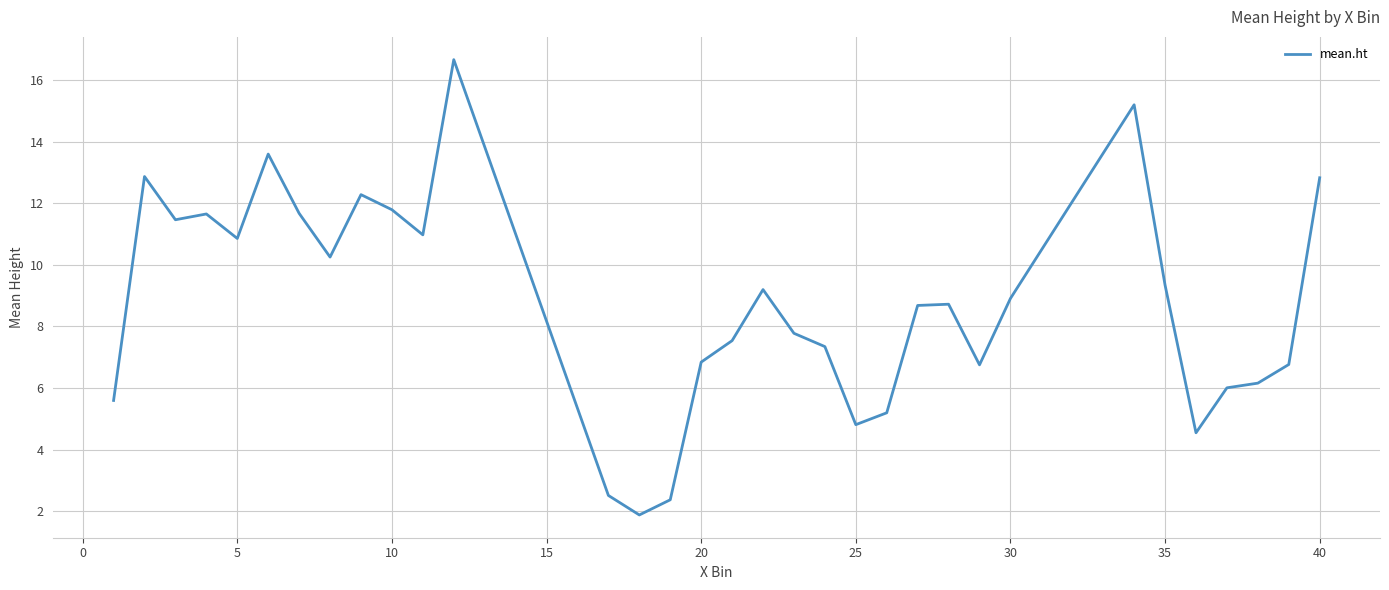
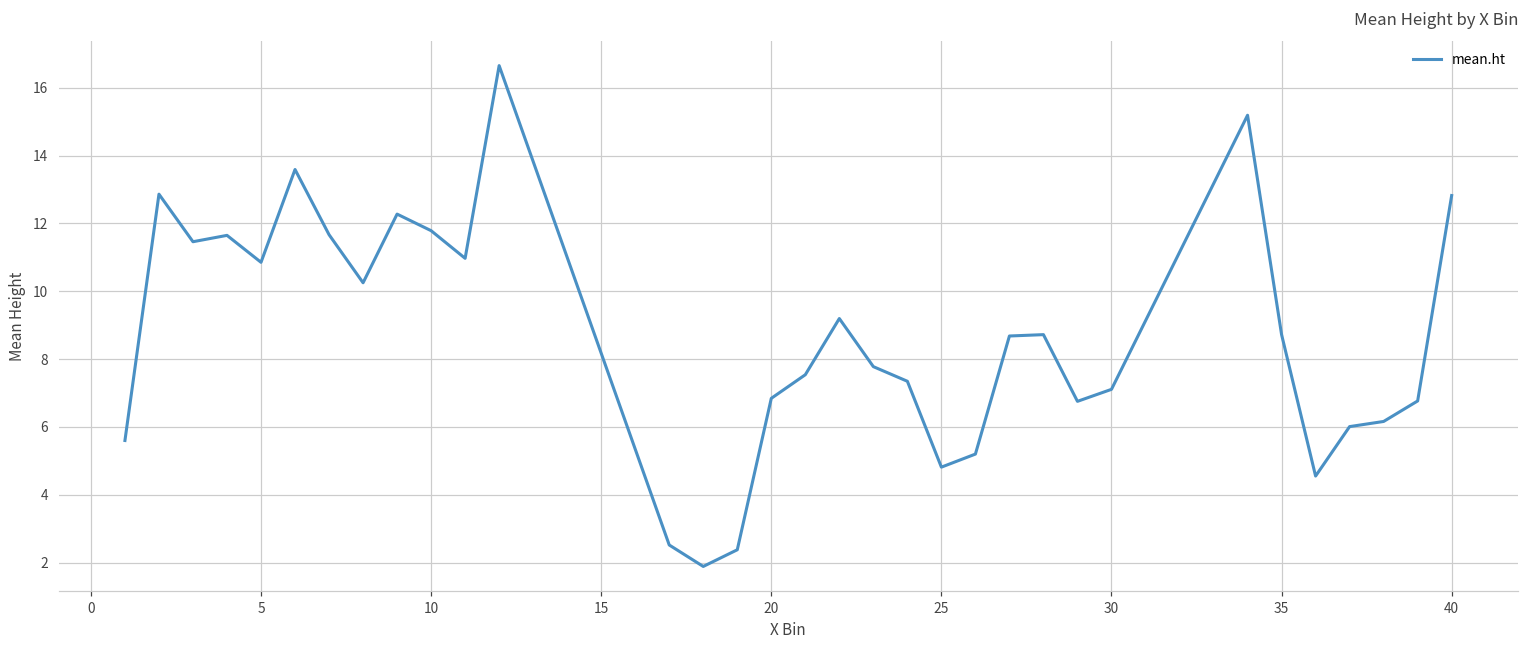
30: 8.9 -> 7.1
35: 9.3 -> 8.7
